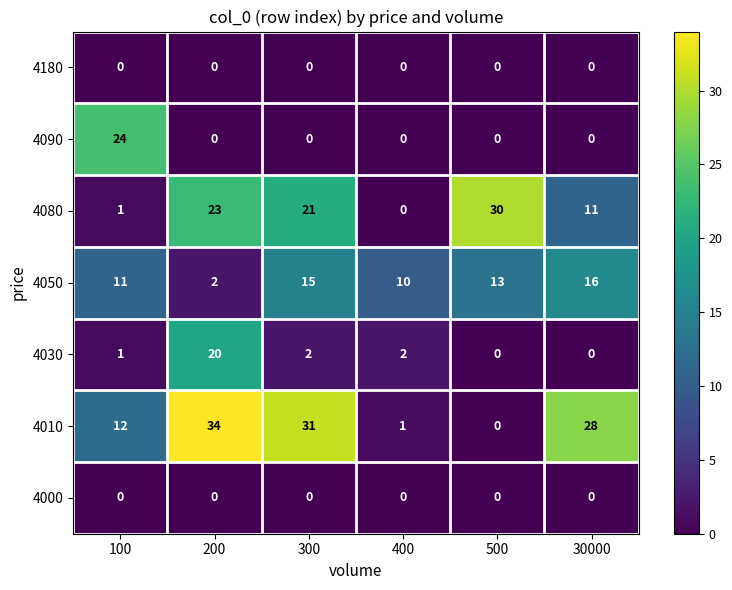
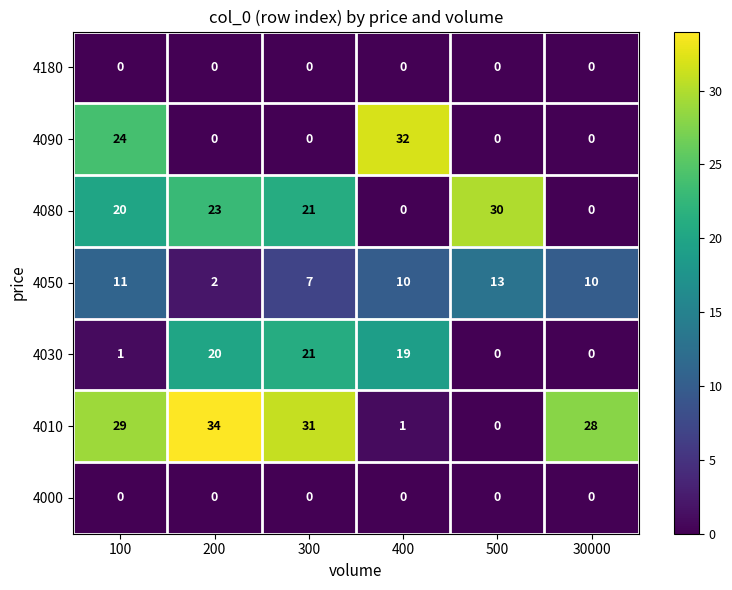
4090, 400: 0 -> 32
4080, 100: 1 -> 20
4080, 30000: 11 -> 0
4050, 300: 15 -> 7
4050, 30000: 16 -> 10
4030, 300: 2 -> 21
4030, 400: 2 -> 19
4010, 100: 12 -> 29
